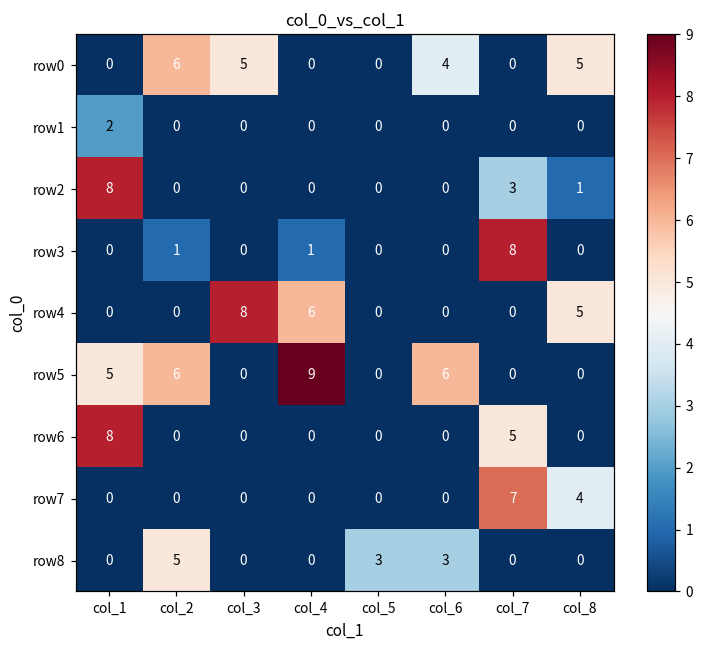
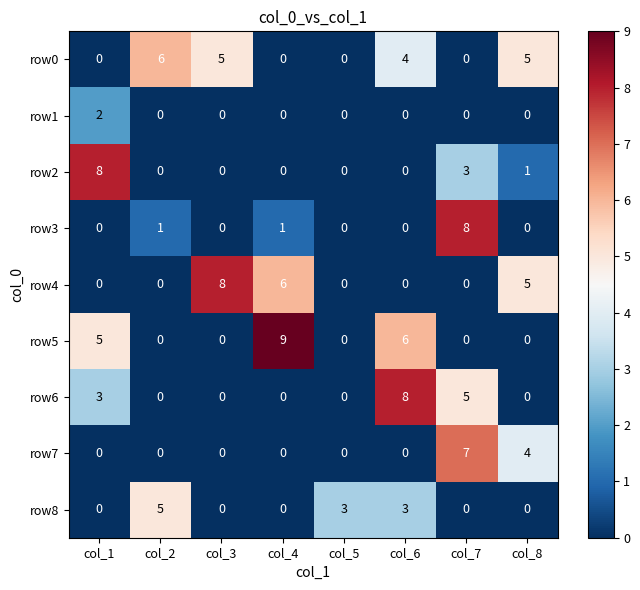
row5, col_2: 6 -> 0
row6, col_1: 8 -> 3
row6, col_6: 0 -> 8
